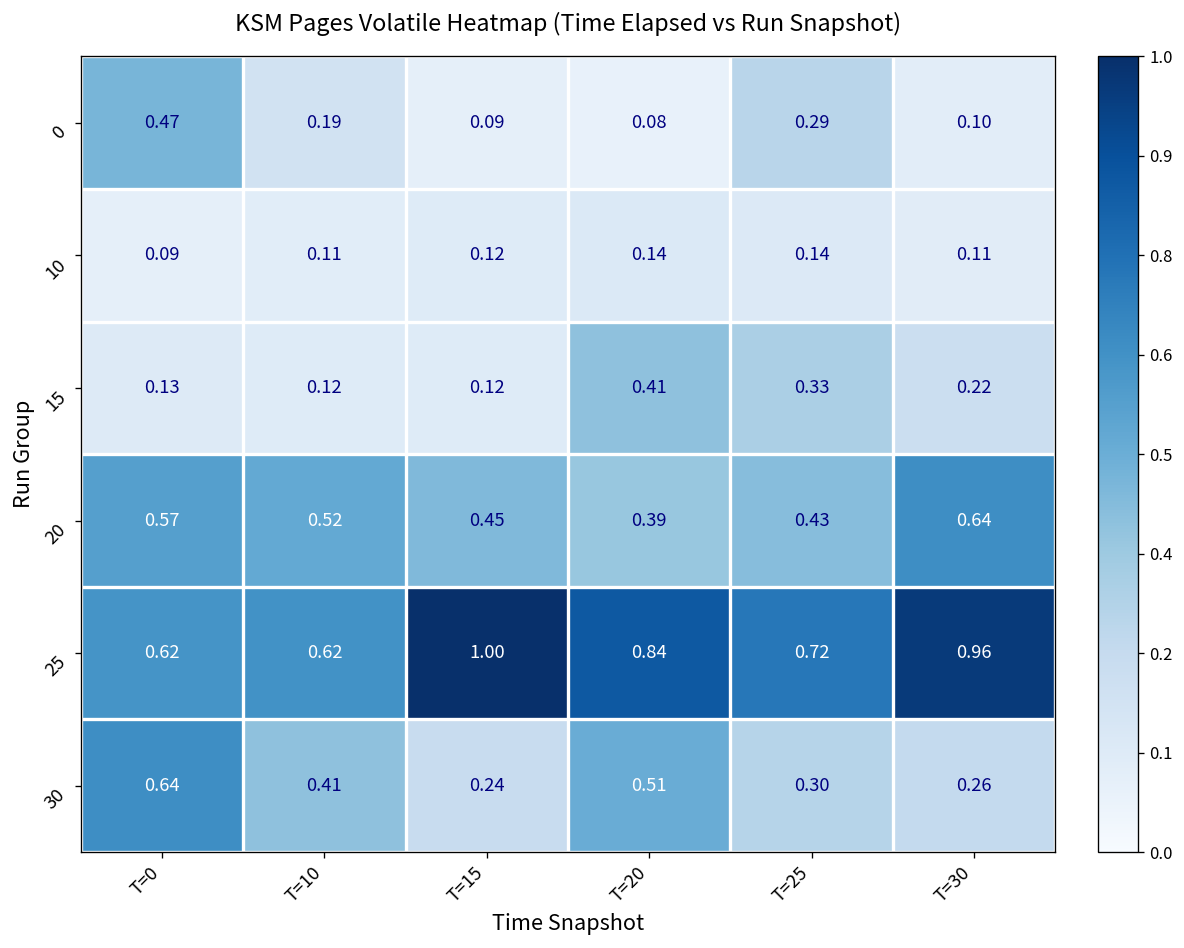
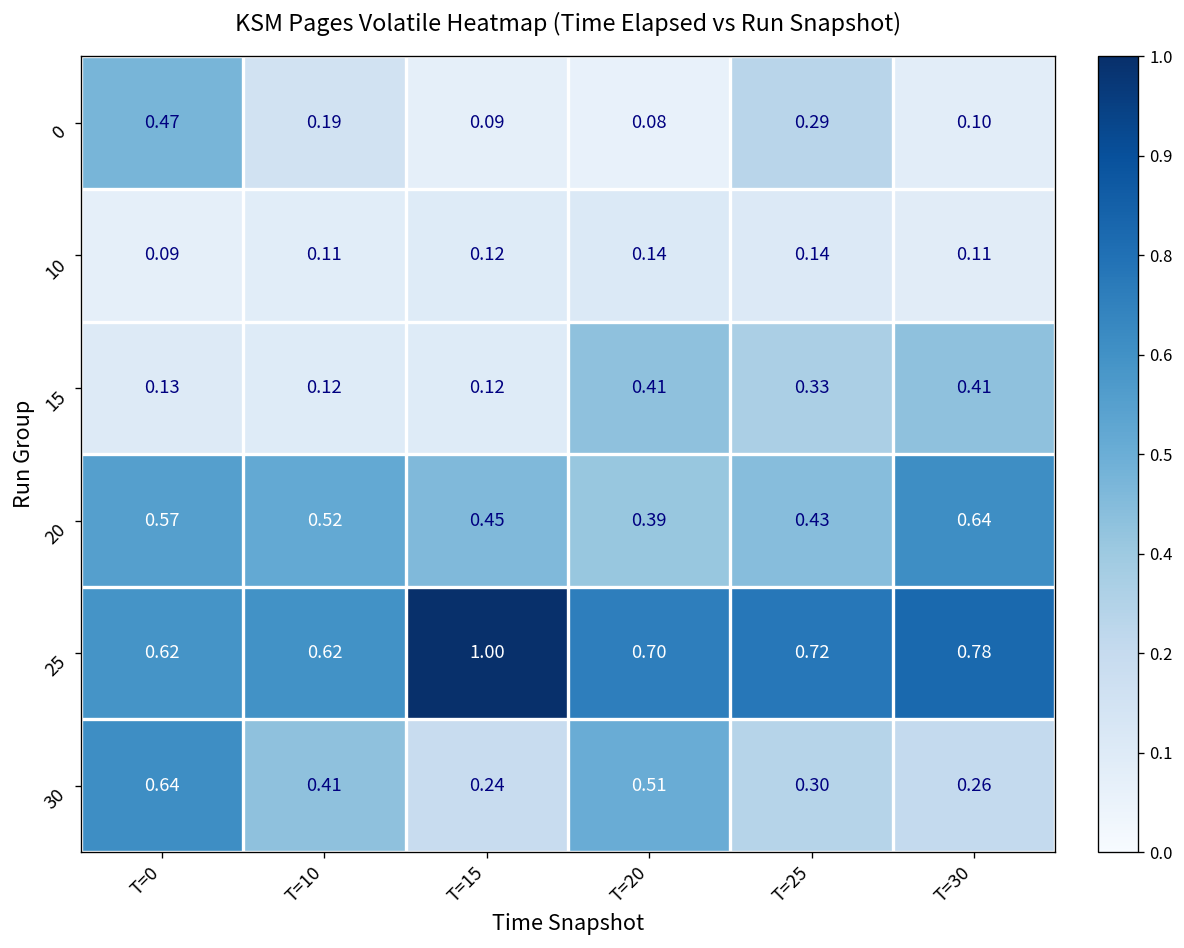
15, T=30: 0.22 -> 0.41
25, T=20: 0.84 -> 0.70
25, T=30: 0.96 -> 0.78
